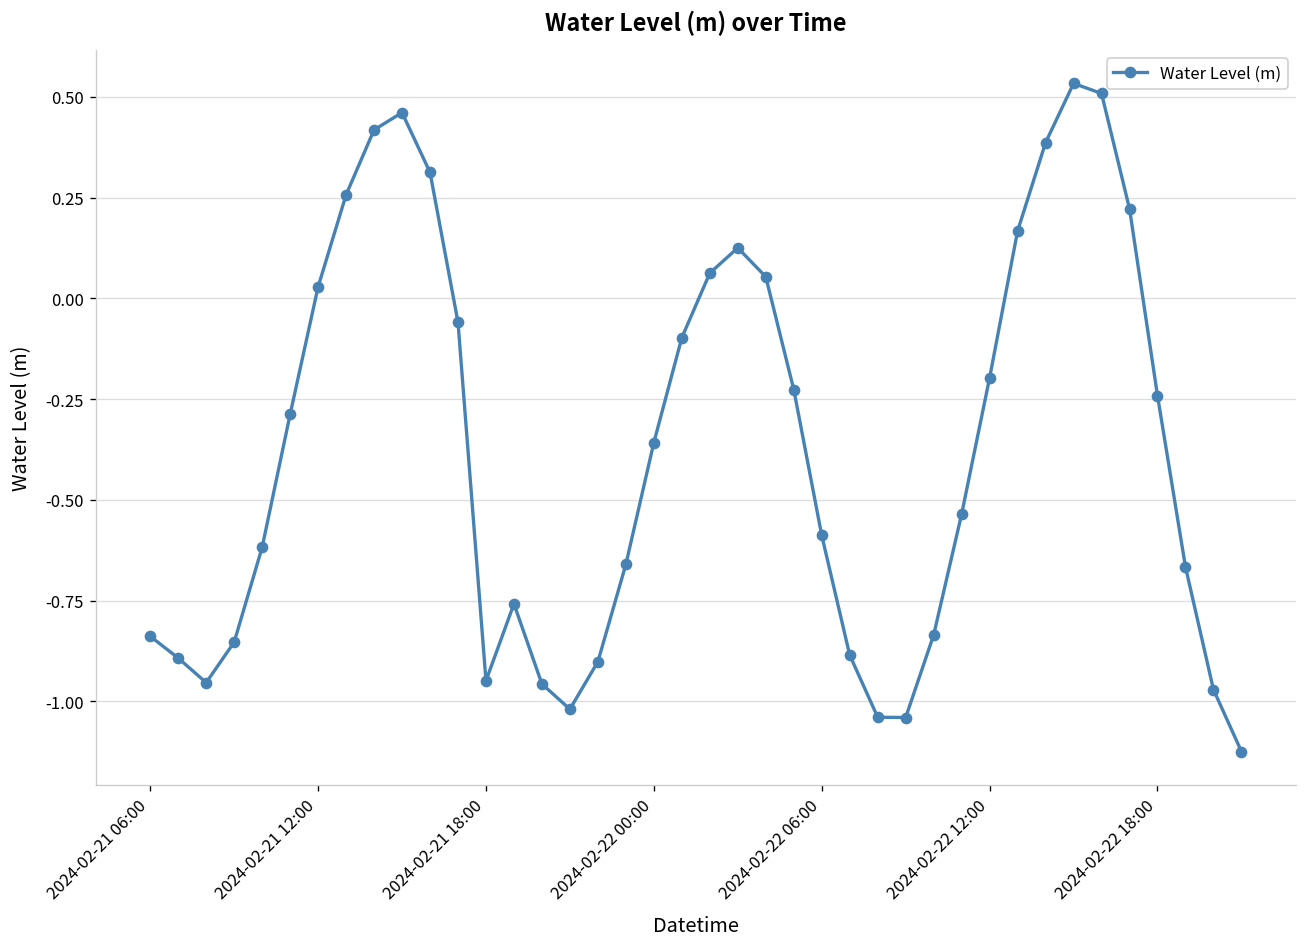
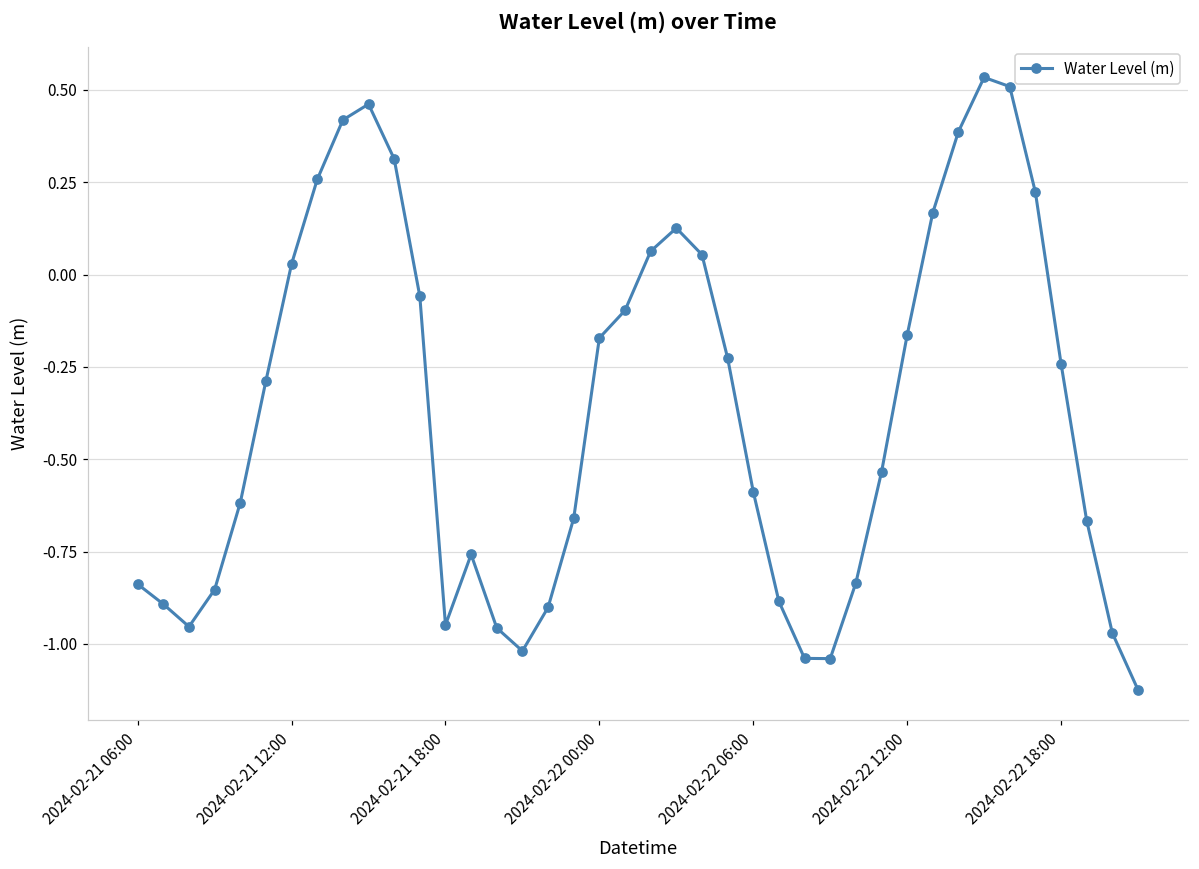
2024-02-22 00:00: -0.36 -> -0.17
2024-02-22 12:00: -0.20 -> -0.16
